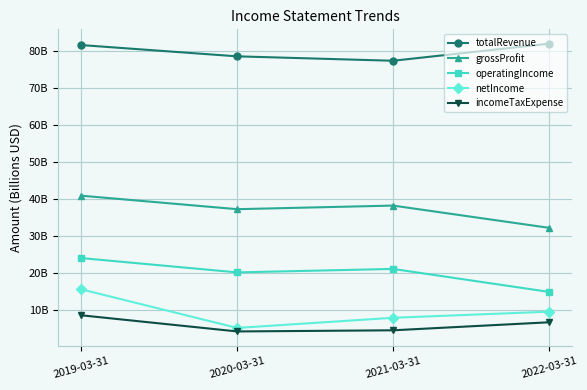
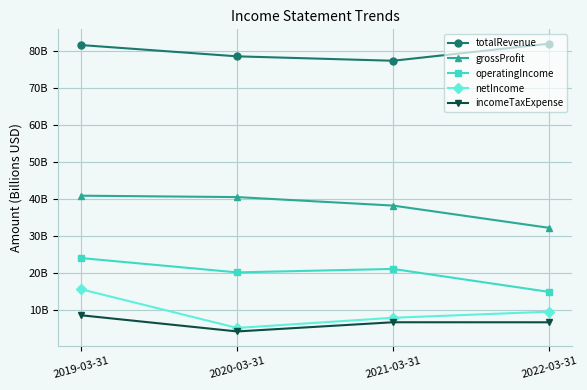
grossProfit, 2020-03-31: 37000000000 -> 41000000000
incomeTaxExpense, 2021-03-31: 5000000000 -> 7000000000
